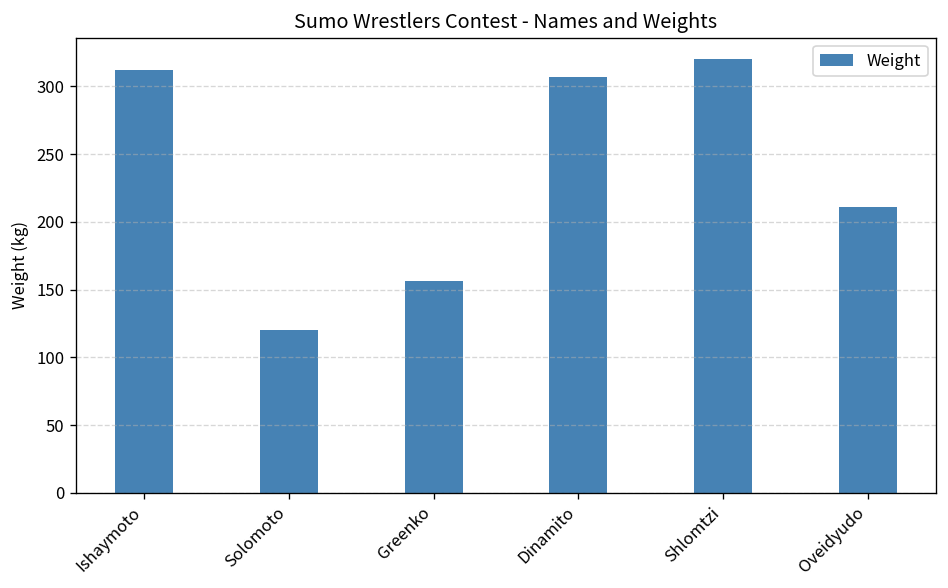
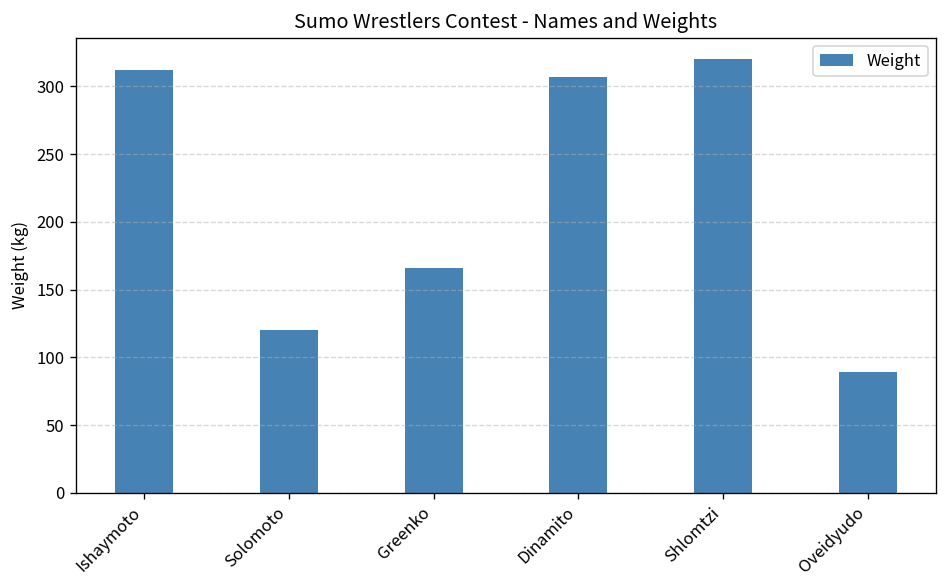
Greenko: 156 -> 166
Oveidyudo: 211 -> 89
